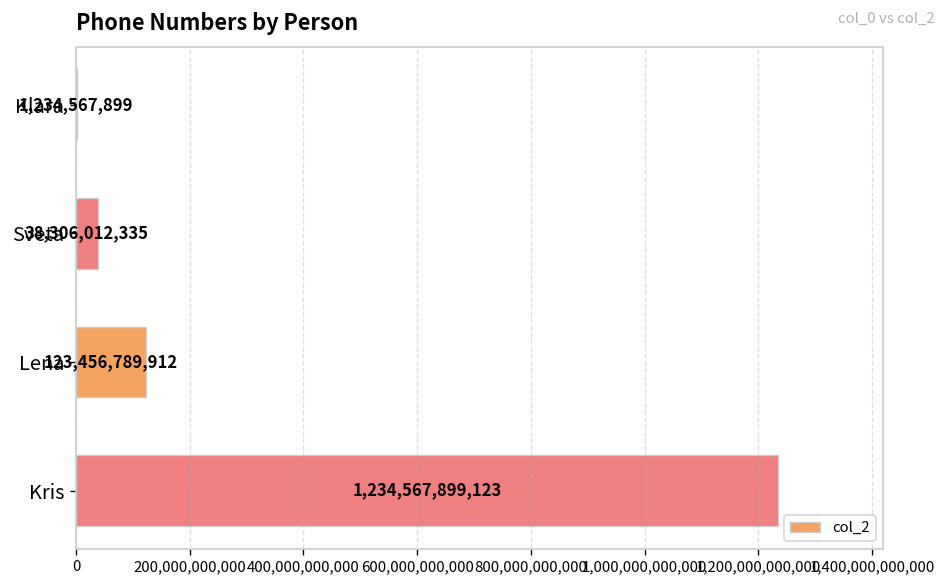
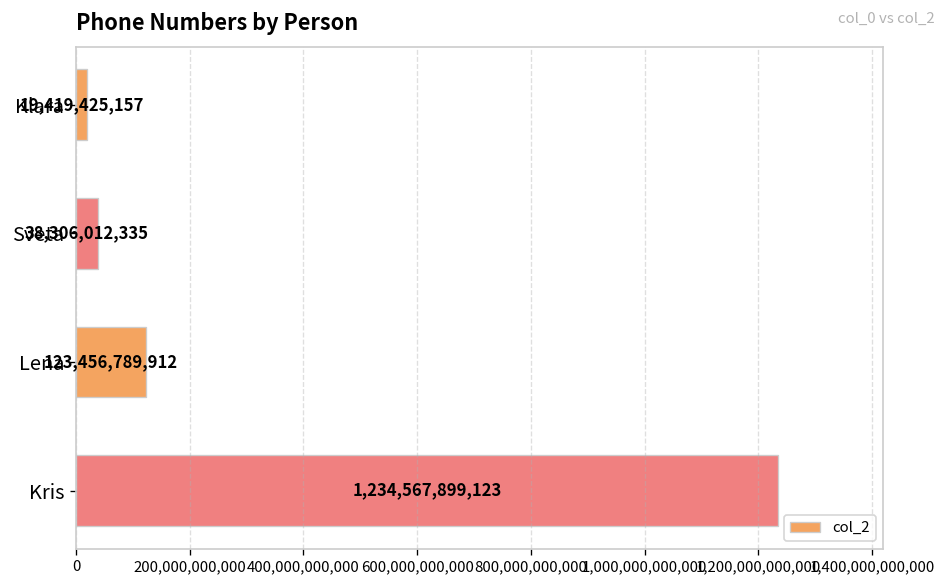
Klara: 1,234,567,899 -> 19,419,425,157
